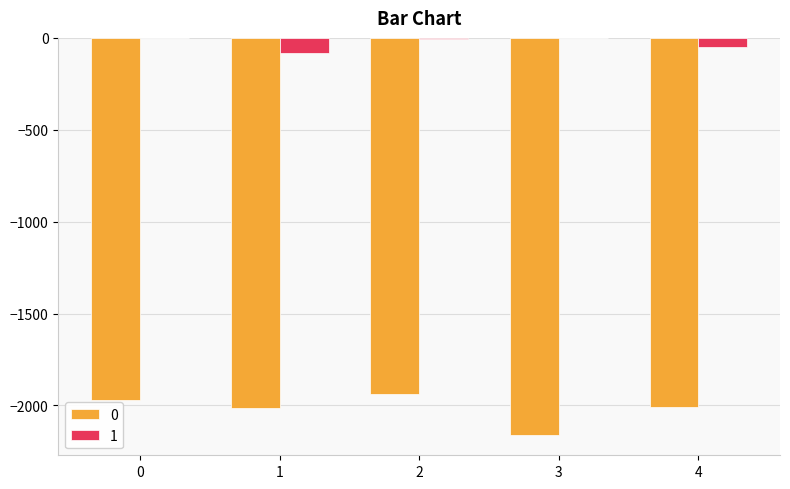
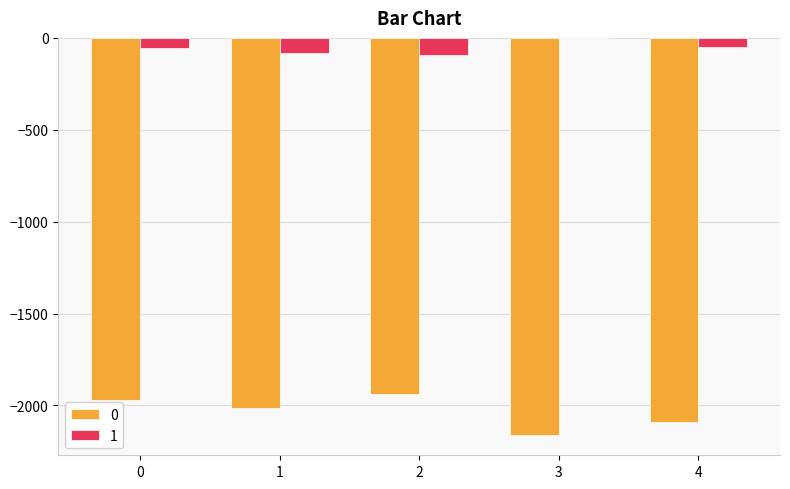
1, 0: 0 -> -60
1, 2: -10 -> -90
0, 4: -2010 -> -2090
